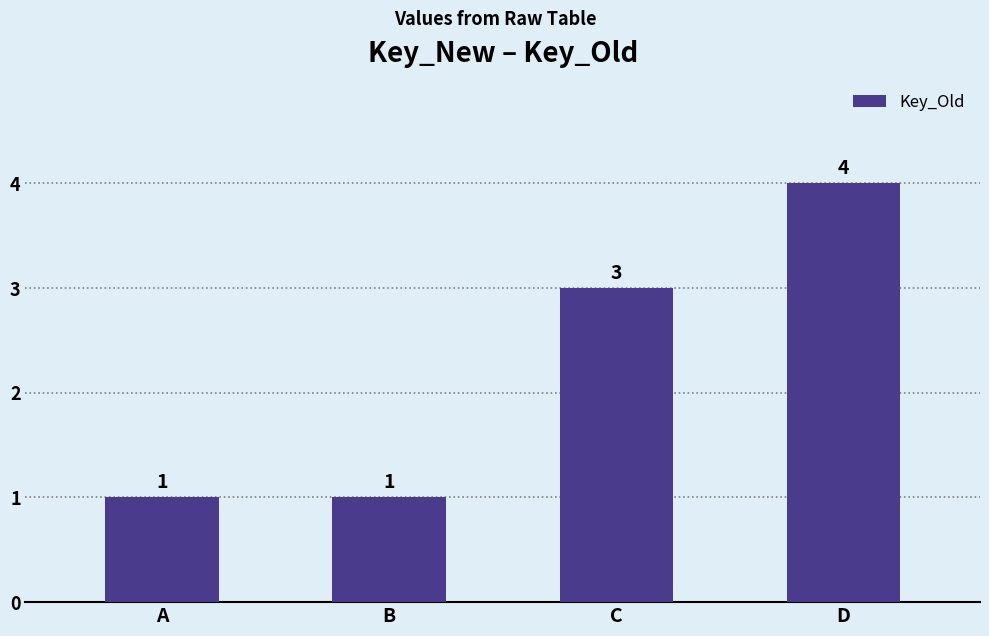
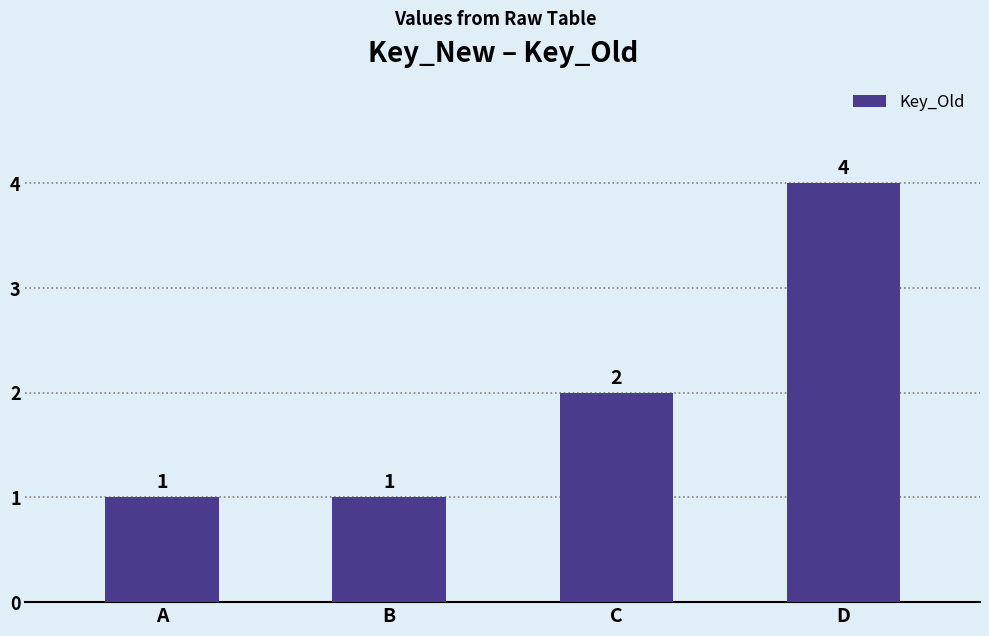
C: 3 -> 2
